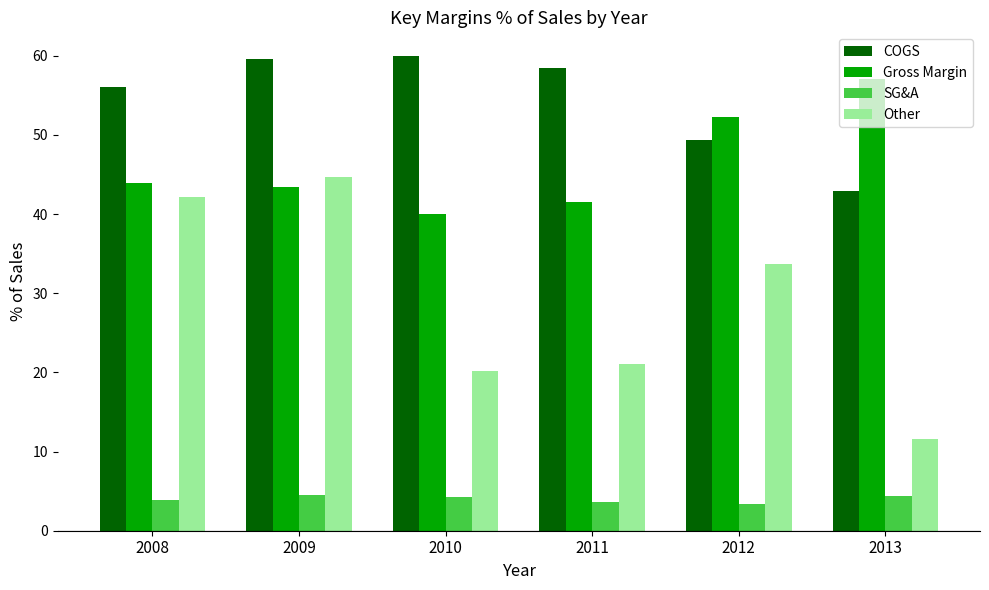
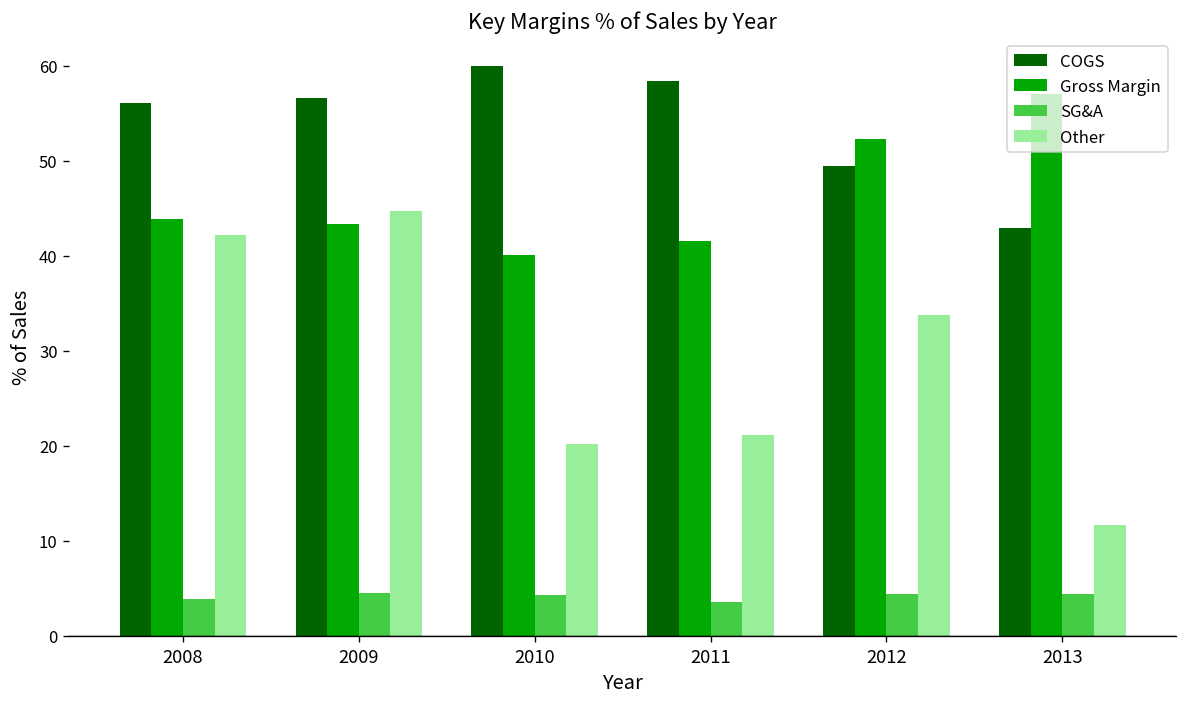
COGS, 2009: 60 -> 57
SG&A, 2012: 3 -> 4
